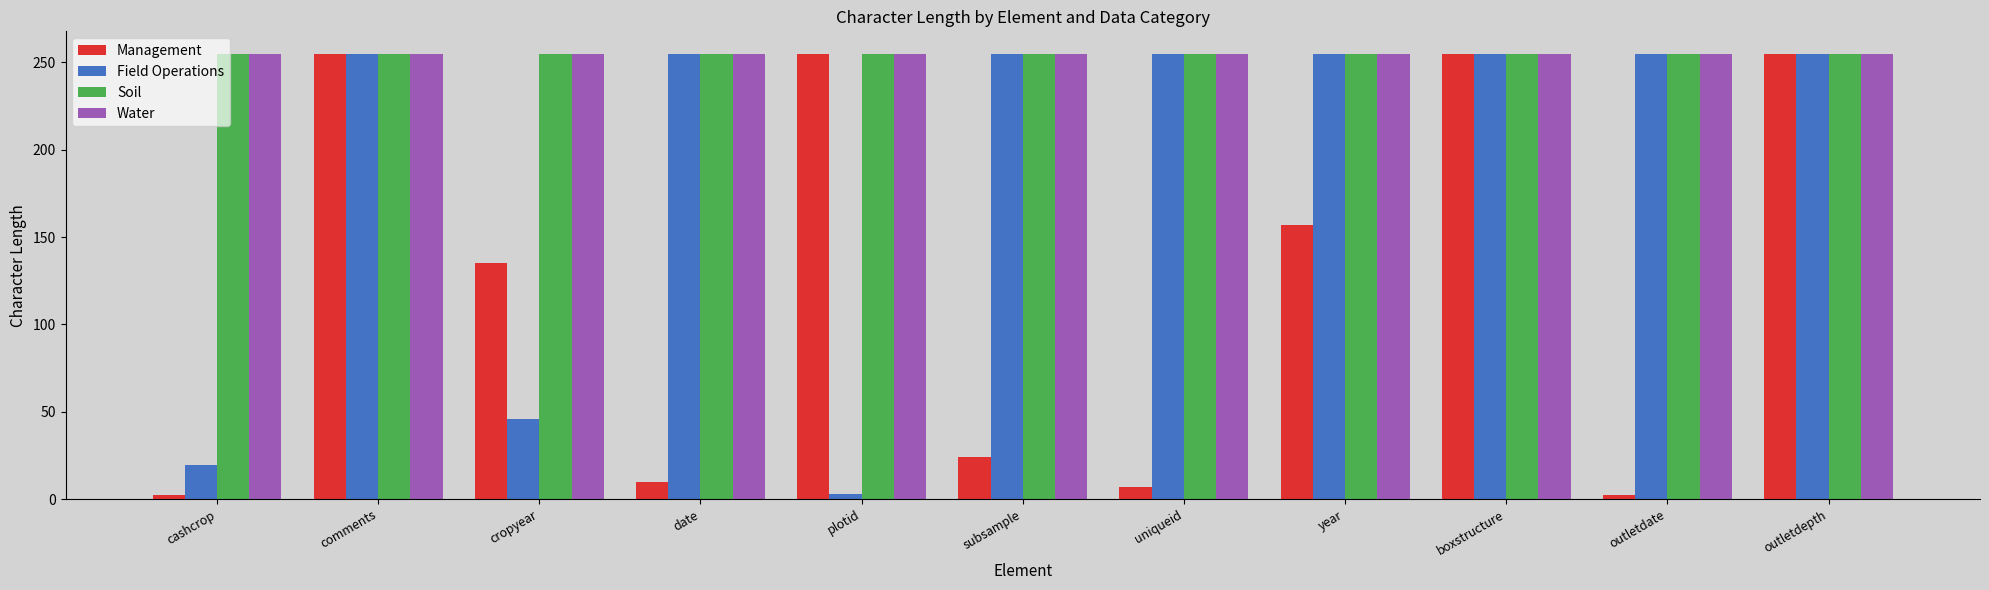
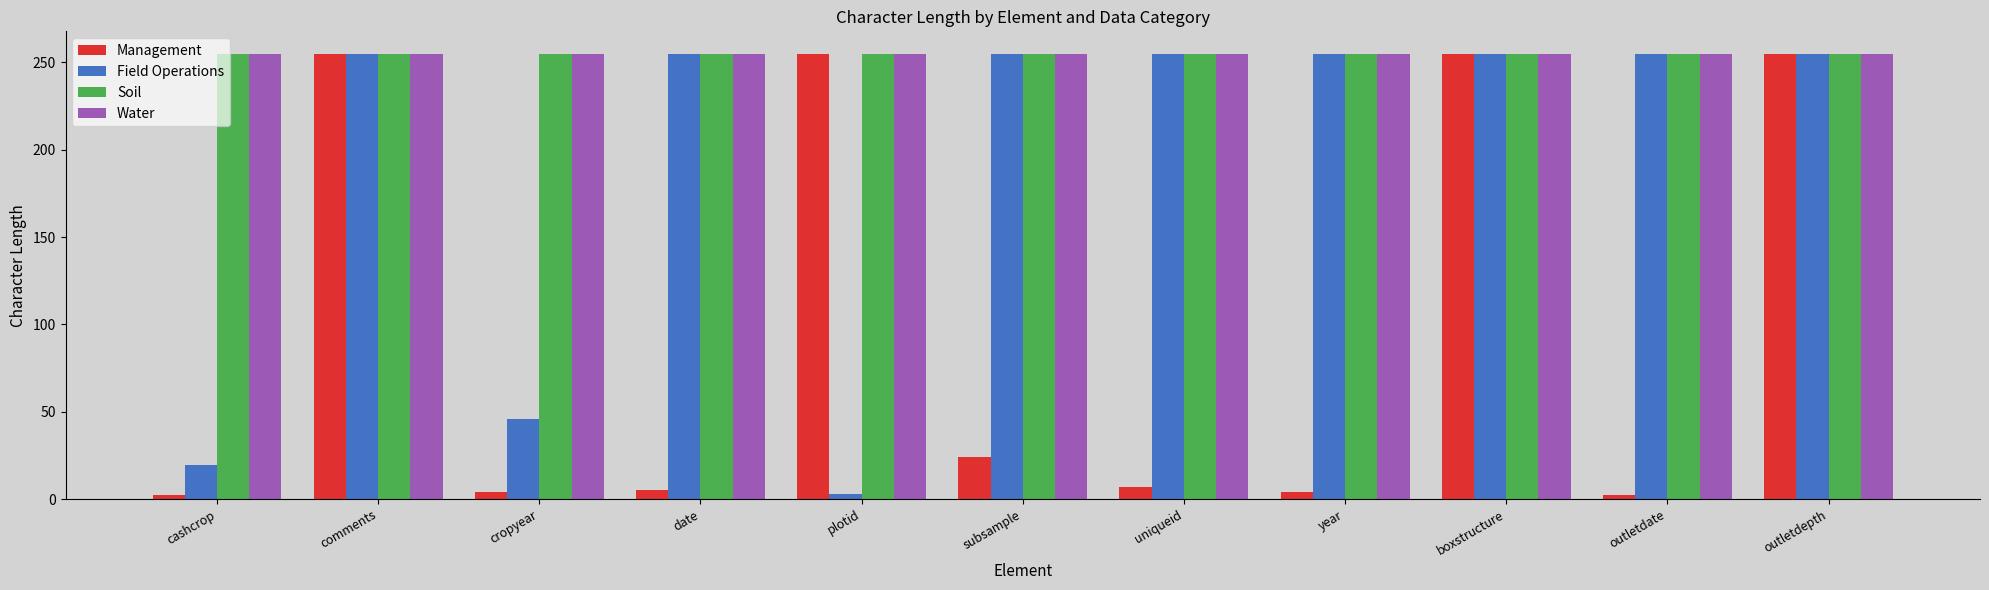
Management, cropyear: 135 -> 4
Management, date: 10 -> 5
Management, year: 157 -> 4
